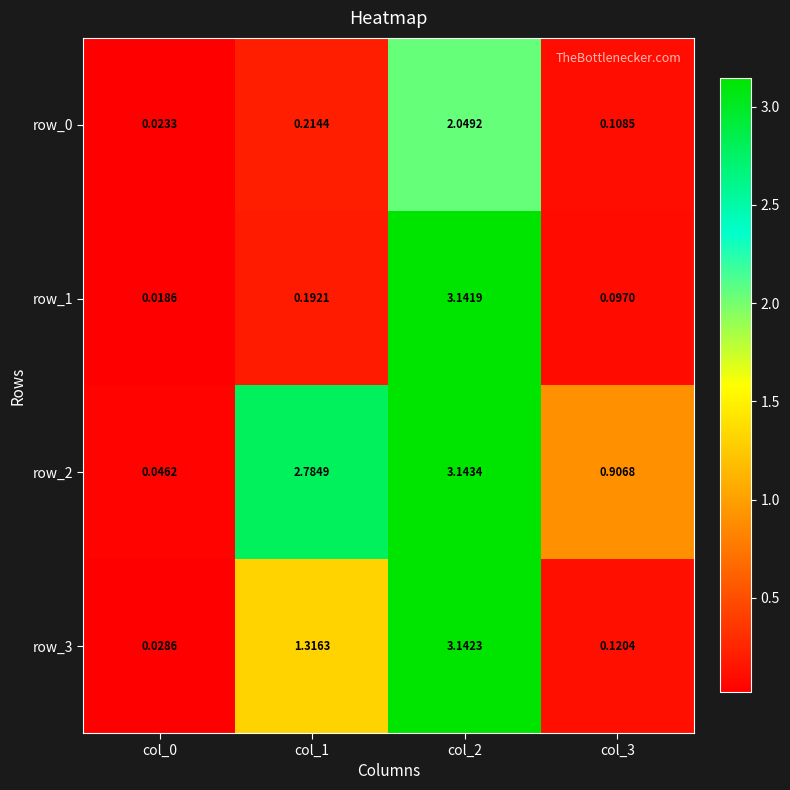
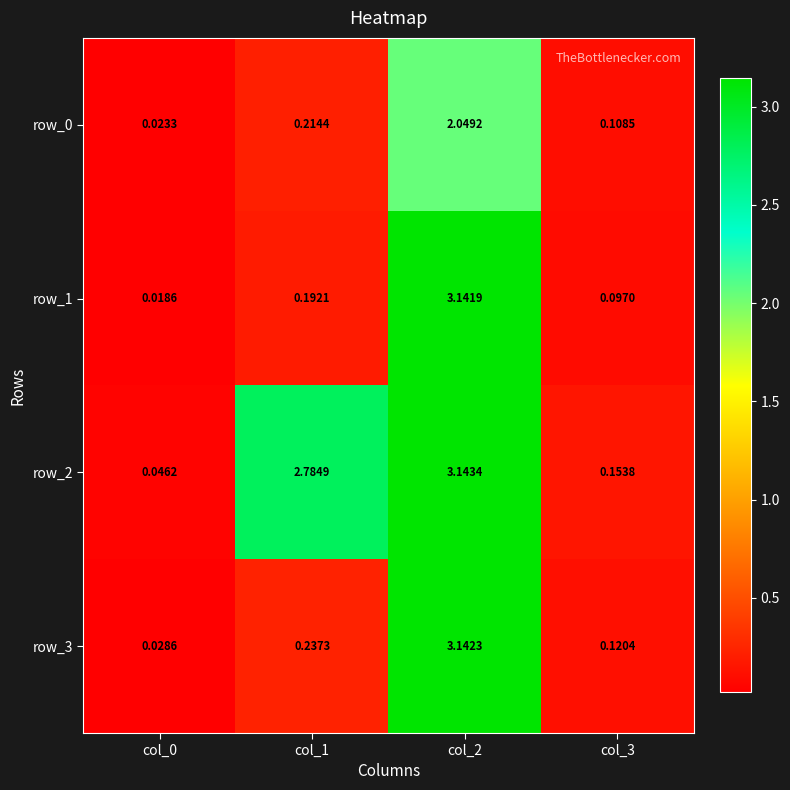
row_2, col_3: 0.9068 -> 0.1538
row_3, col_1: 1.3163 -> 0.2373
